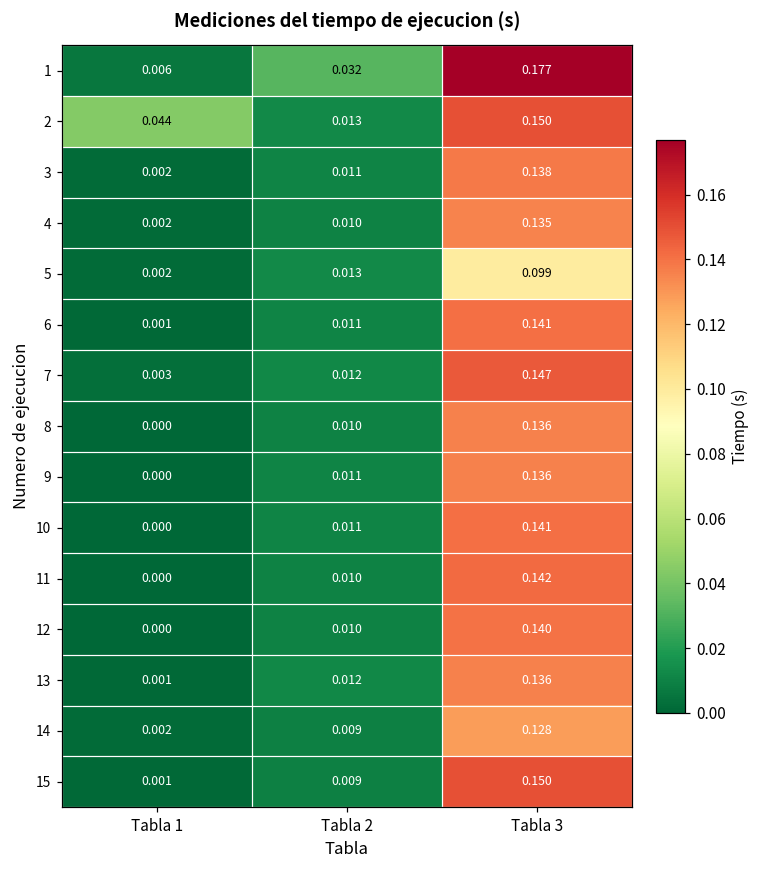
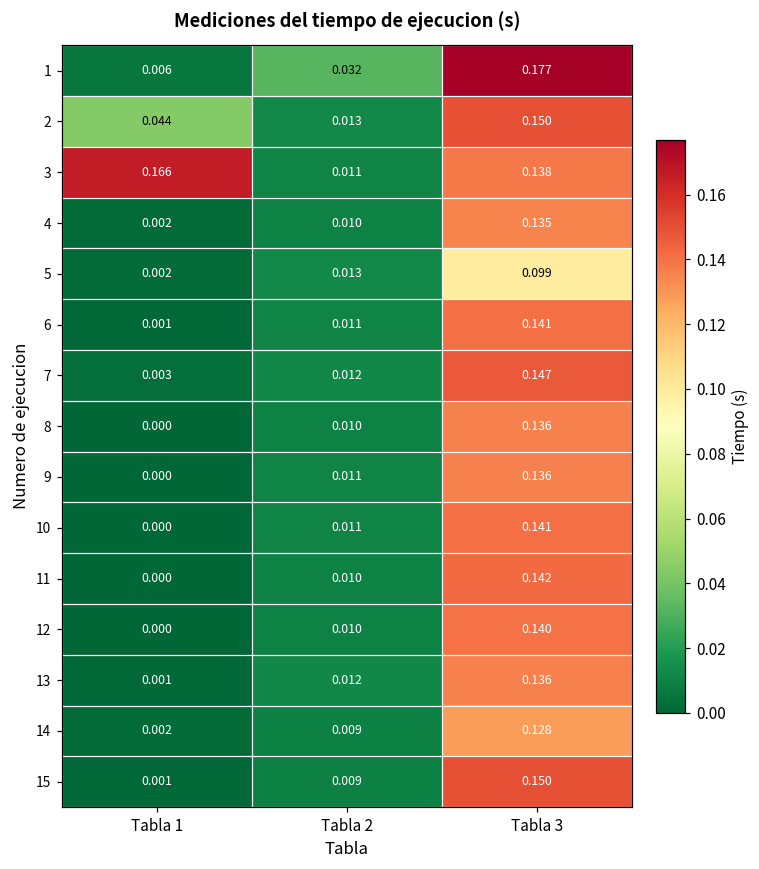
3, Tabla 1: 0.002 -> 0.166
